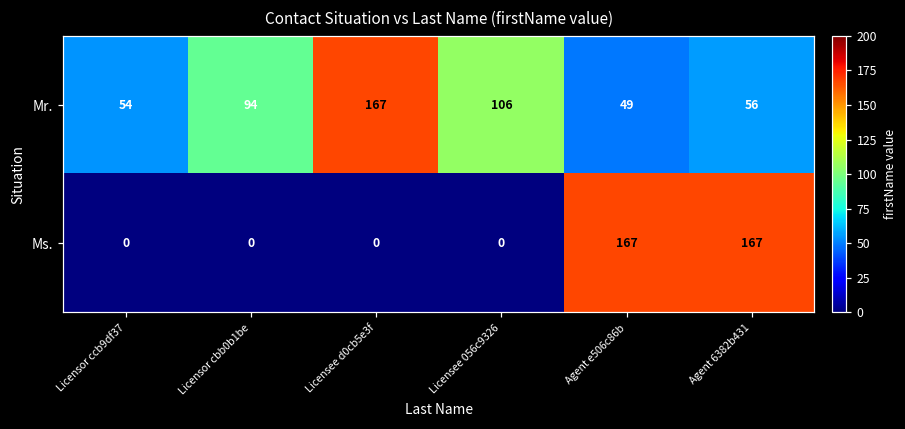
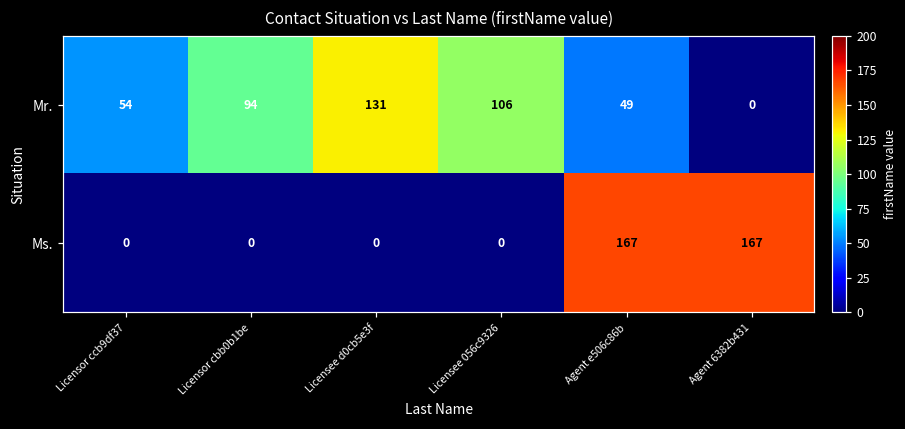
Mr., Licensee d0cb5e3f: 167 -> 131
Mr., Agent 6382b431: 56 -> 0
